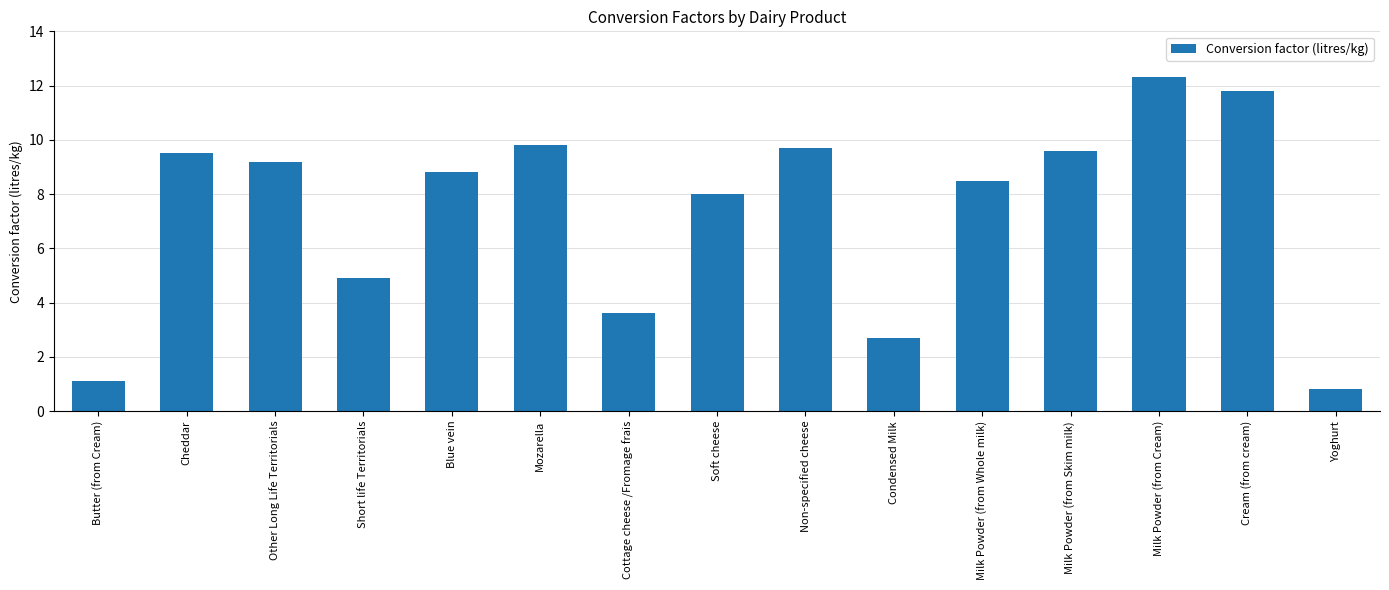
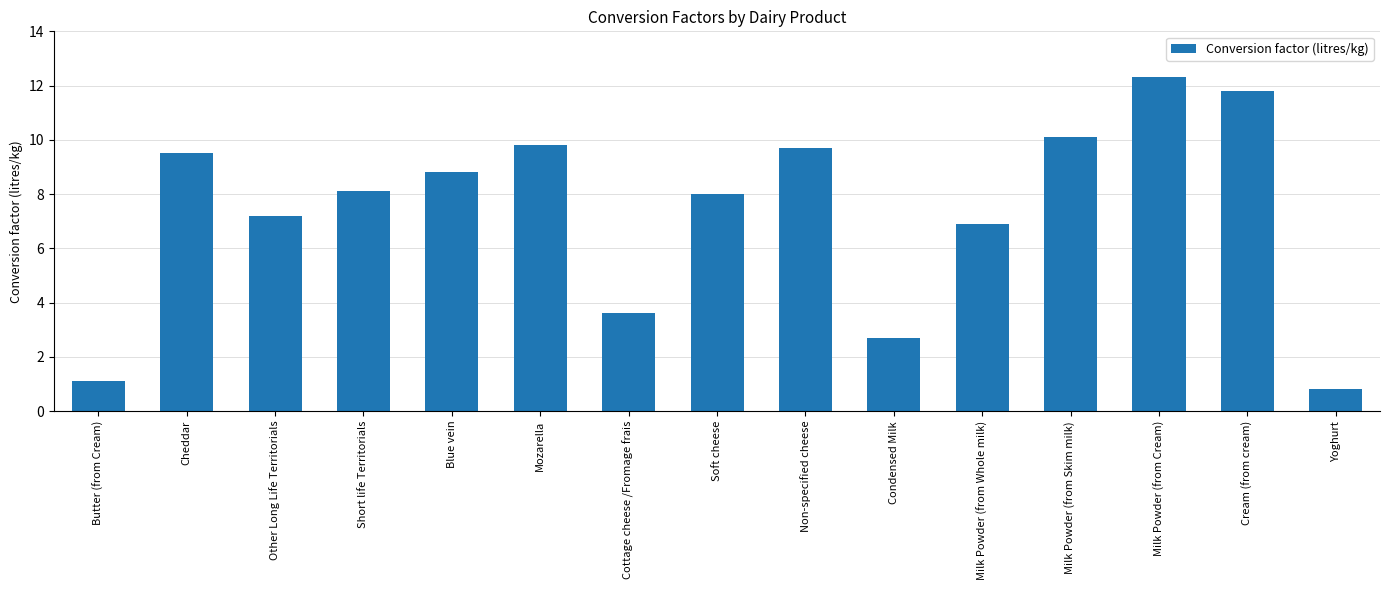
Other Long Life Territorials: 9.2 -> 7.2
Short life Territorials: 4.9 -> 8.1
Milk Powder (from Whole milk): 8.5 -> 6.9
Milk Powder (from Skim milk): 9.6 -> 10.1
